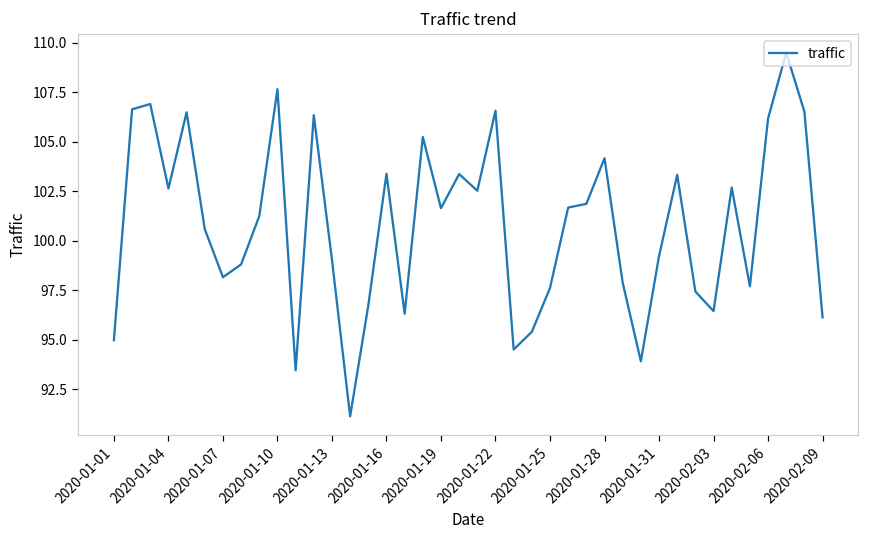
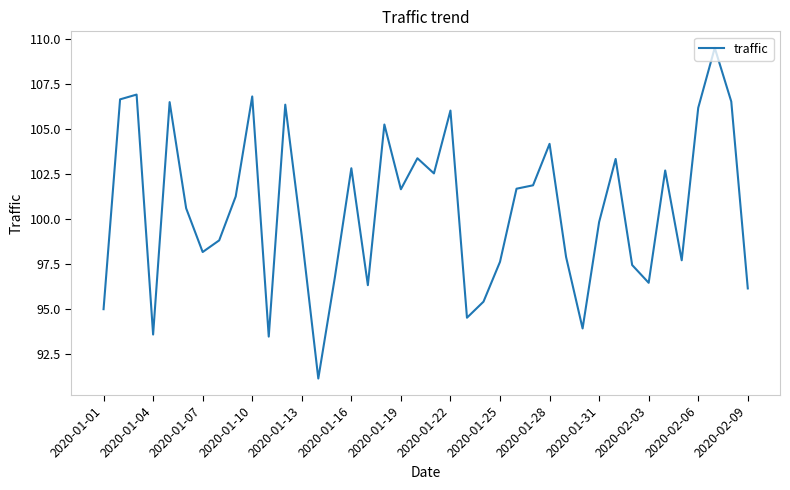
2020-01-04: 102.6 -> 93.6
2020-01-10: 107.6 -> 106.8
2020-01-16: 103.4 -> 102.8
2020-01-22: 106.6 -> 106.0
2020-01-31: 99.2 -> 99.8
